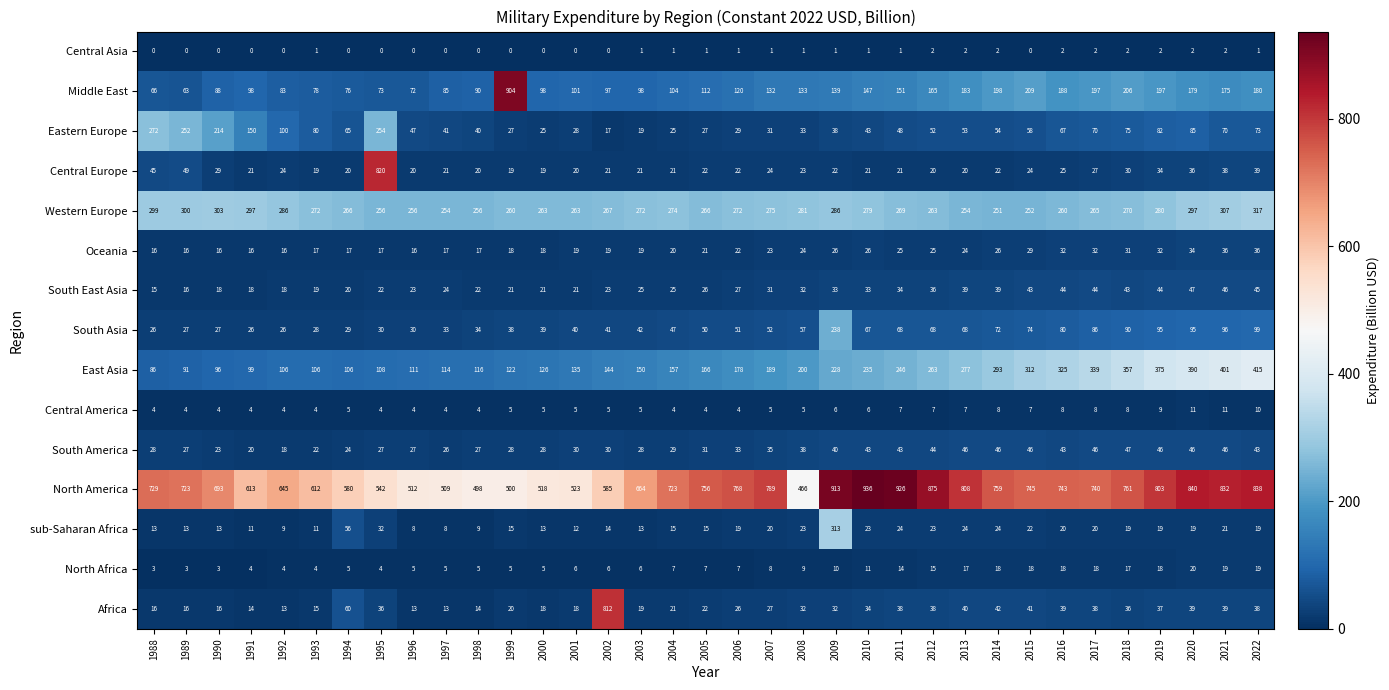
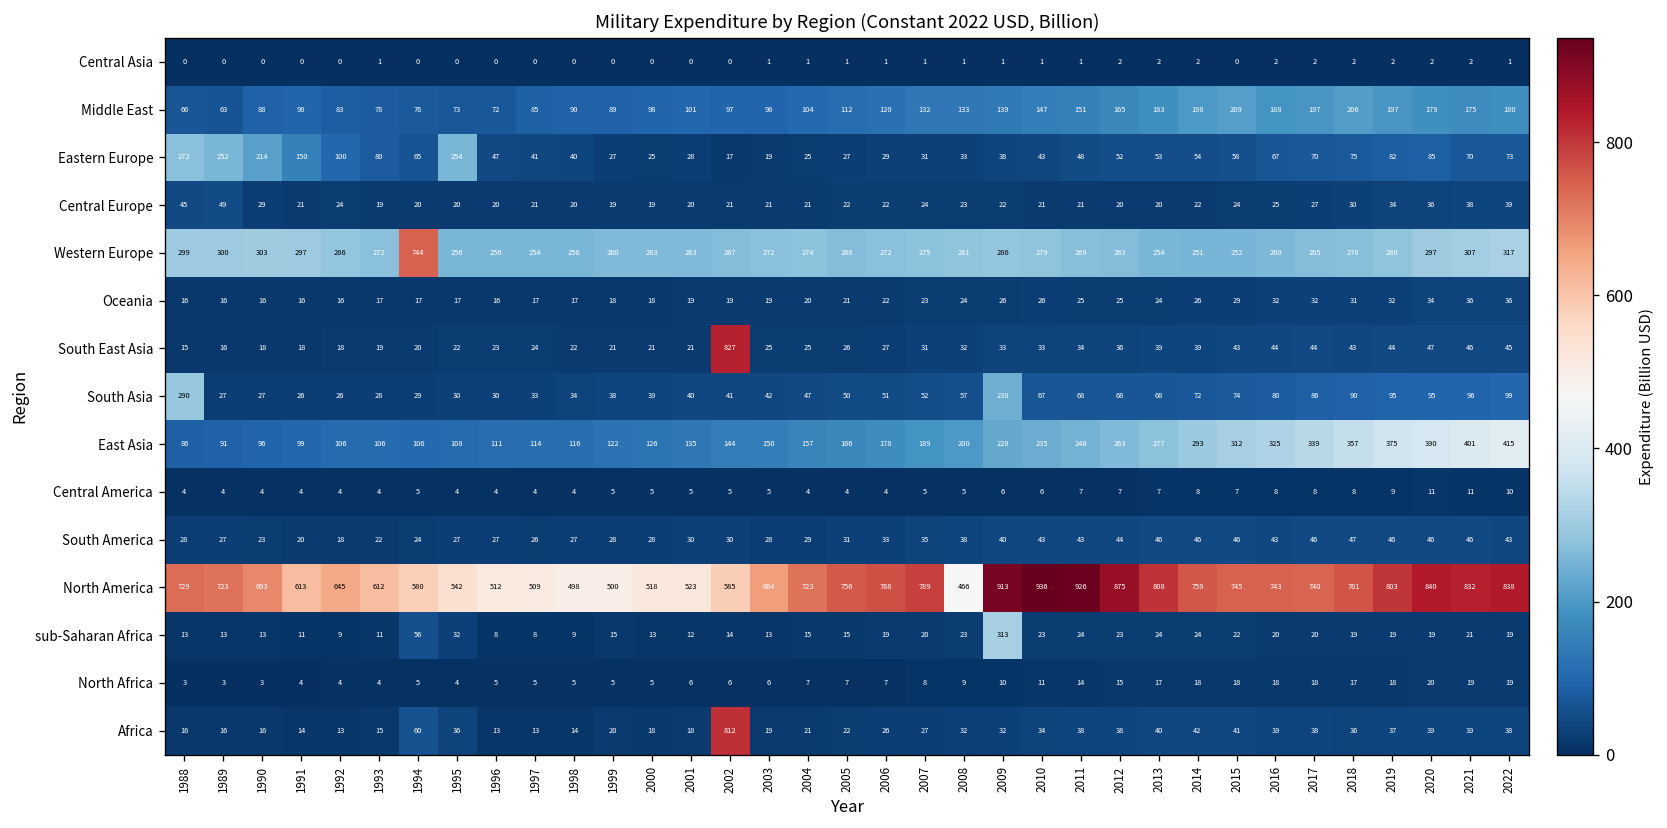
Middle East, 1999: 904 -> 89
Central Europe, 1995: 820 -> 20
Western Europe, 1994: 266 -> 744
South East Asia, 2002: 23 -> 827
South Asia, 1988: 26 -> 290
